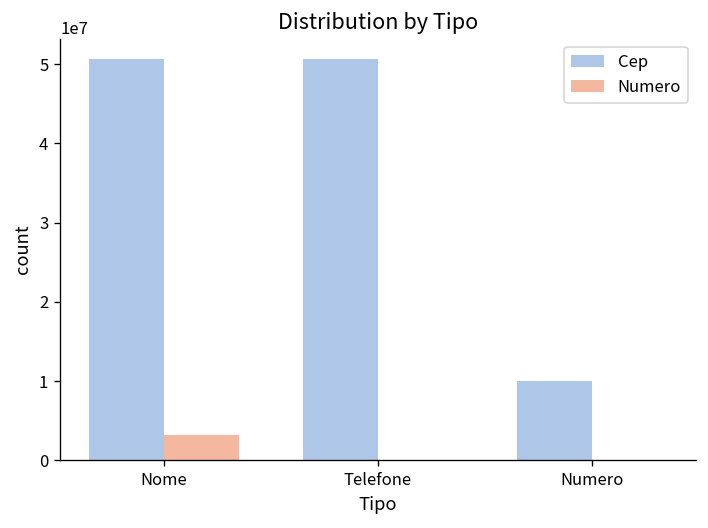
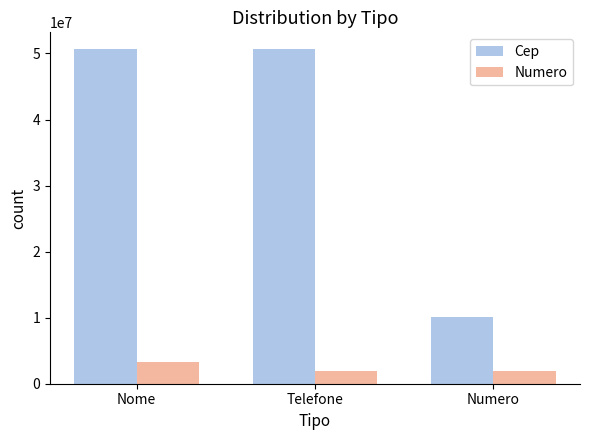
Numero, Telefone: 0 -> 2000000
Numero, Numero: 0 -> 2000000
